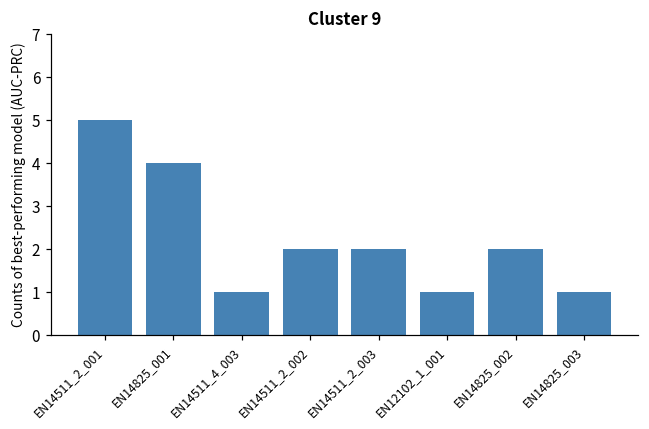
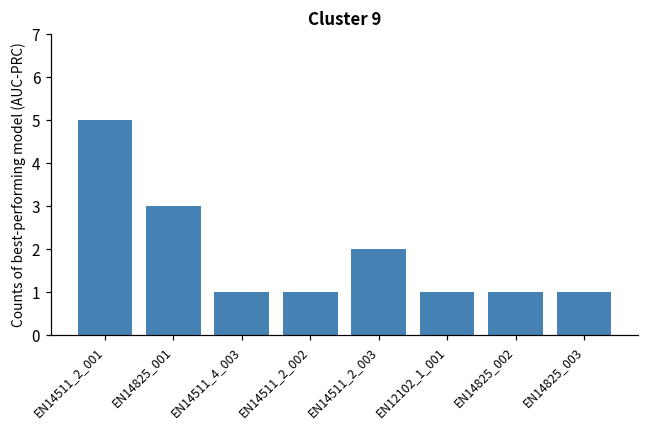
EN14825_001: 4 -> 3
EN14511_2_002: 2 -> 1
EN14825_002: 2 -> 1
